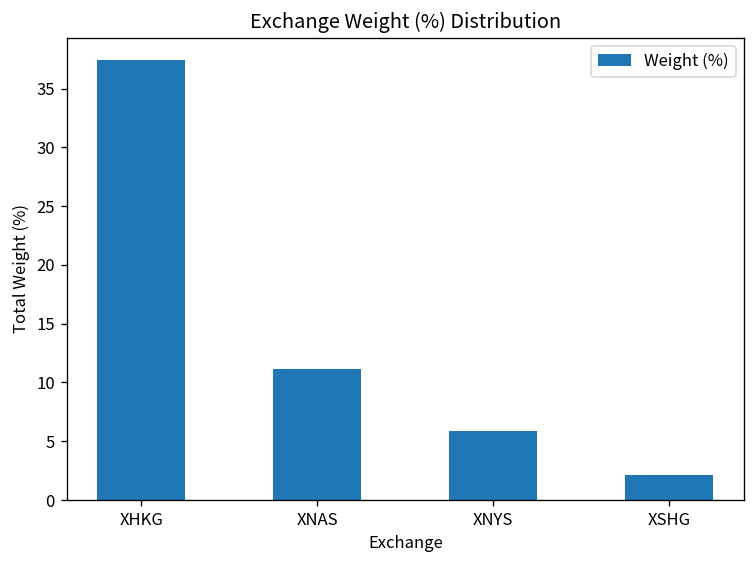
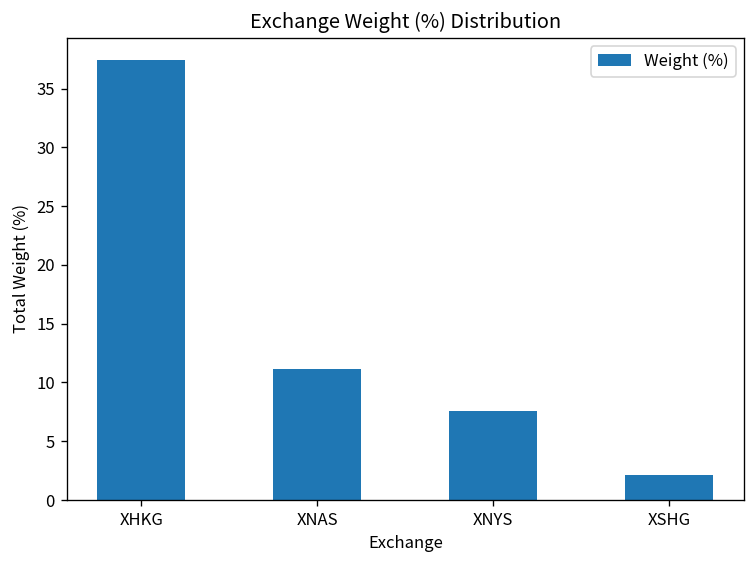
XNYS: 6 -> 8
